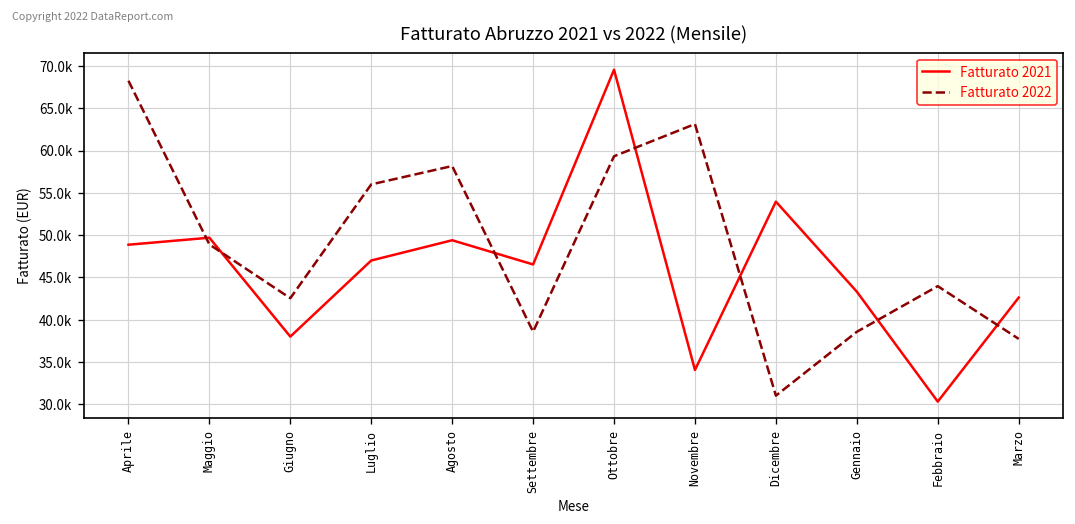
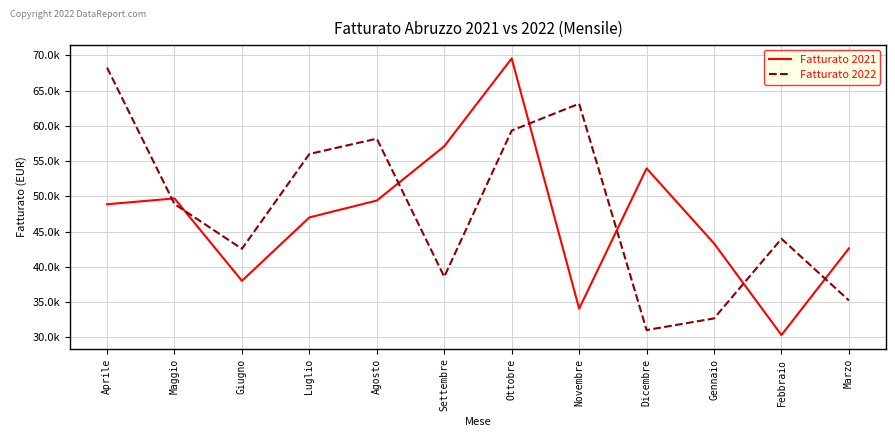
Fatturato 2021, Settembre: 47000 -> 57000
Fatturato 2022, Gennaio: 39000 -> 33000
Fatturato 2022, Marzo: 38000 -> 35000
